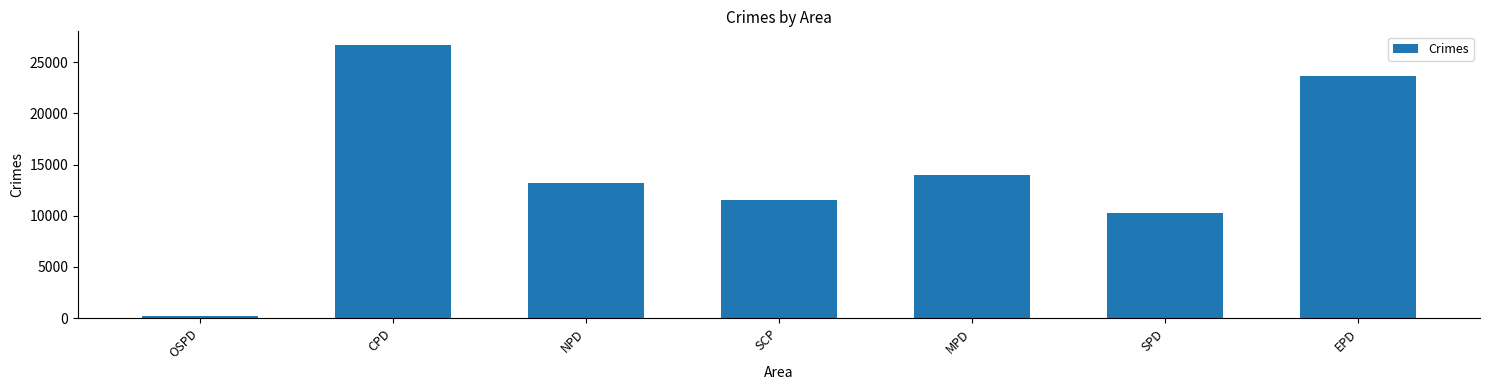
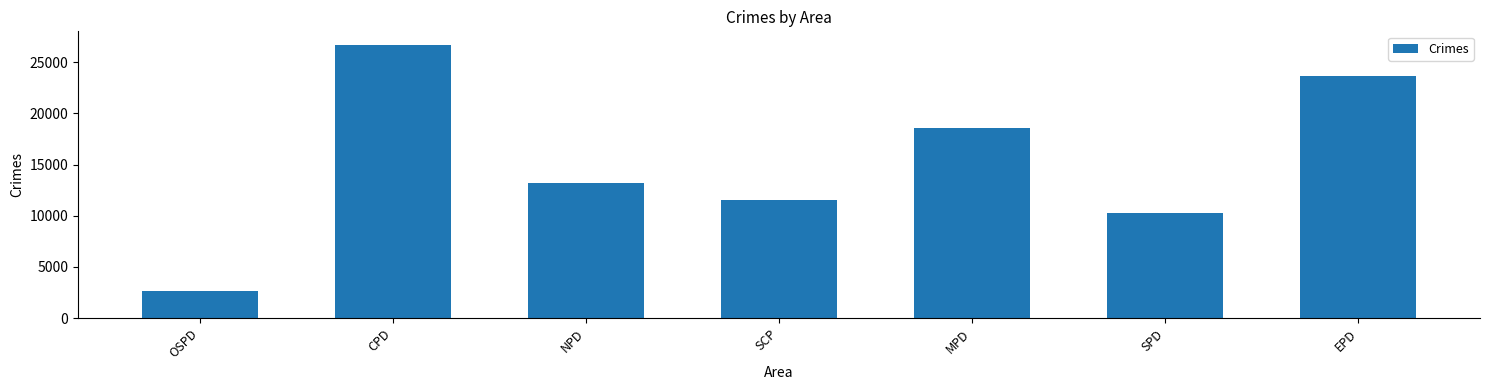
OSPD: 200 -> 2700
MPD: 14000 -> 18600
